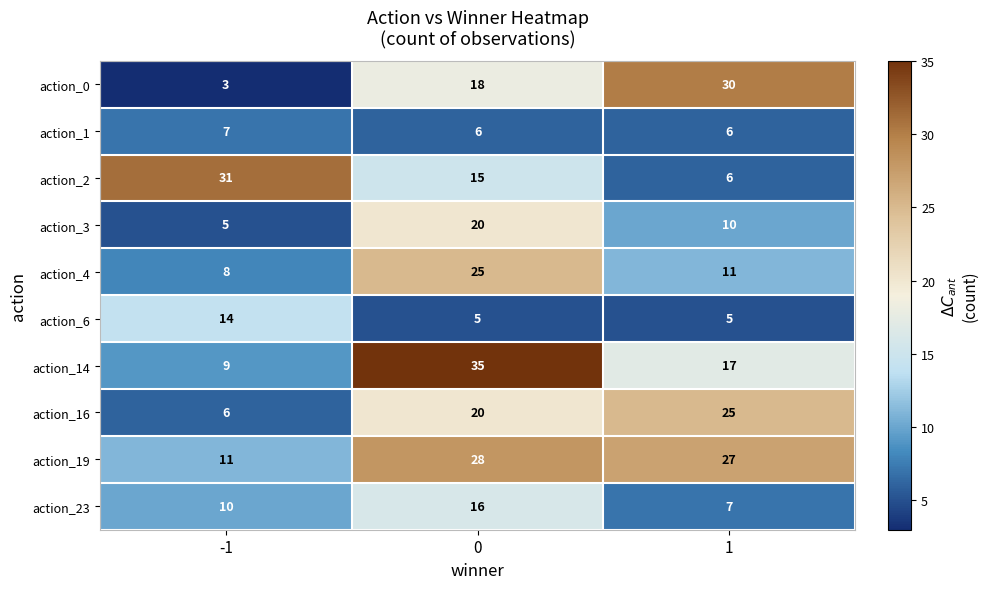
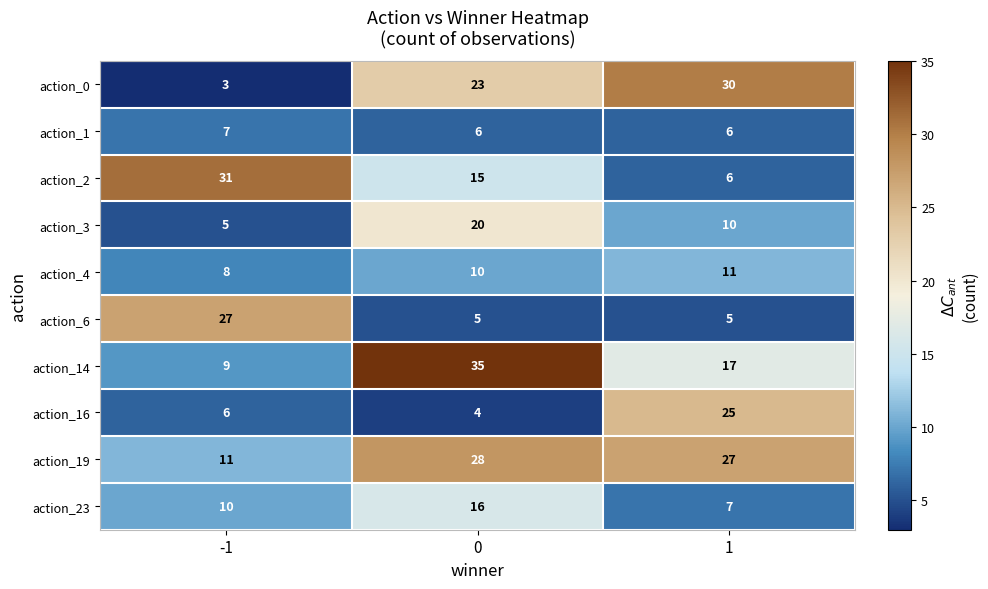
action_0, 0: 18 -> 23
action_4, 0: 25 -> 10
action_6, -1: 14 -> 27
action_16, 0: 20 -> 4
